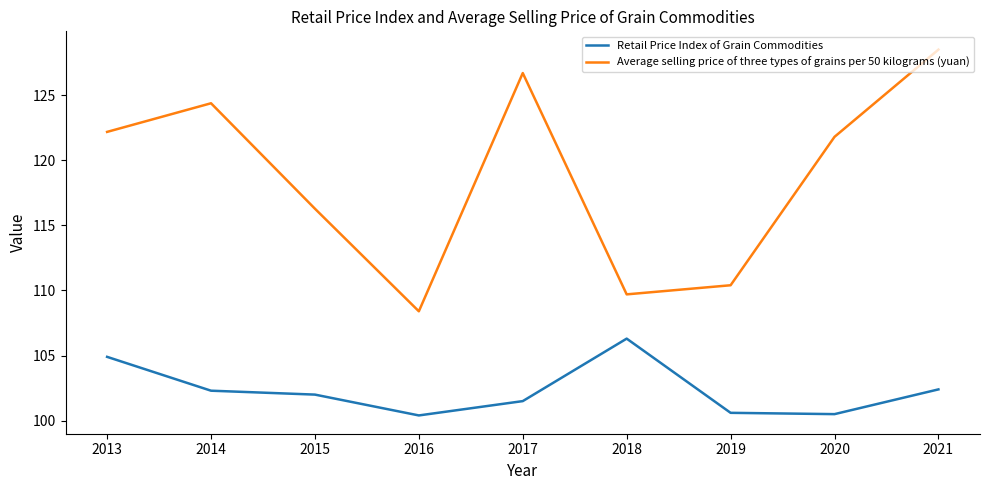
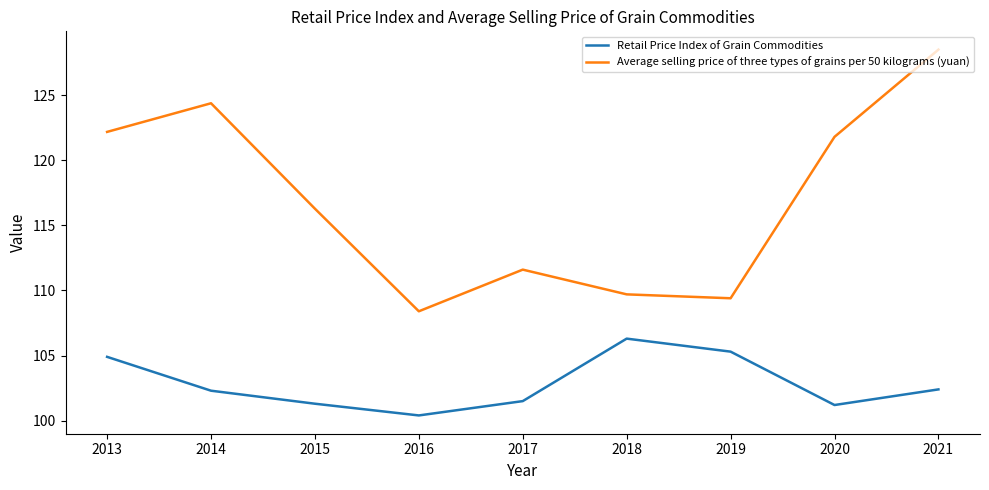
Retail Price Index of Grain Commodities, 2015: 102.0 -> 101.3
Average selling price of three types of grains per 50 kilograms (yuan), 2017: 126.7 -> 111.6
Retail Price Index of Grain Commodities, 2019: 100.6 -> 105.3
Average selling price of three types of grains per 50 kilograms (yuan), 2019: 110.4 -> 109.4
Retail Price Index of Grain Commodities, 2020: 100.5 -> 101.2
